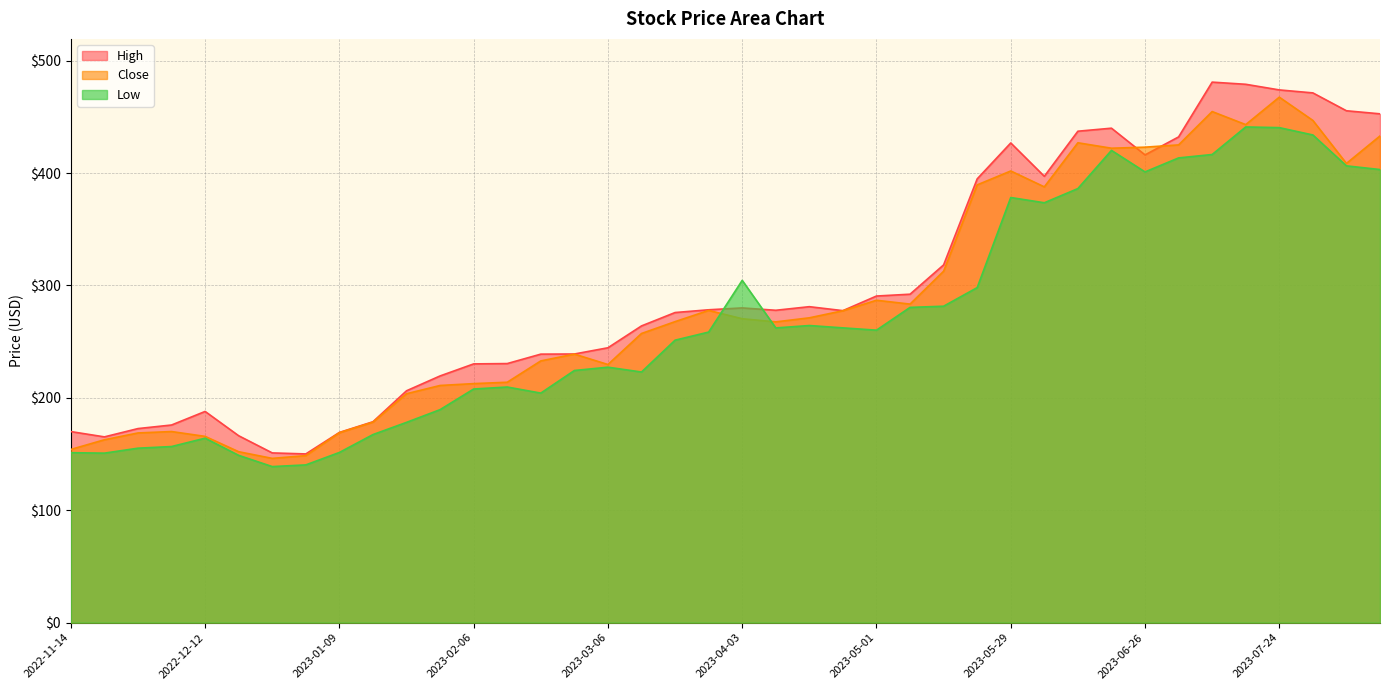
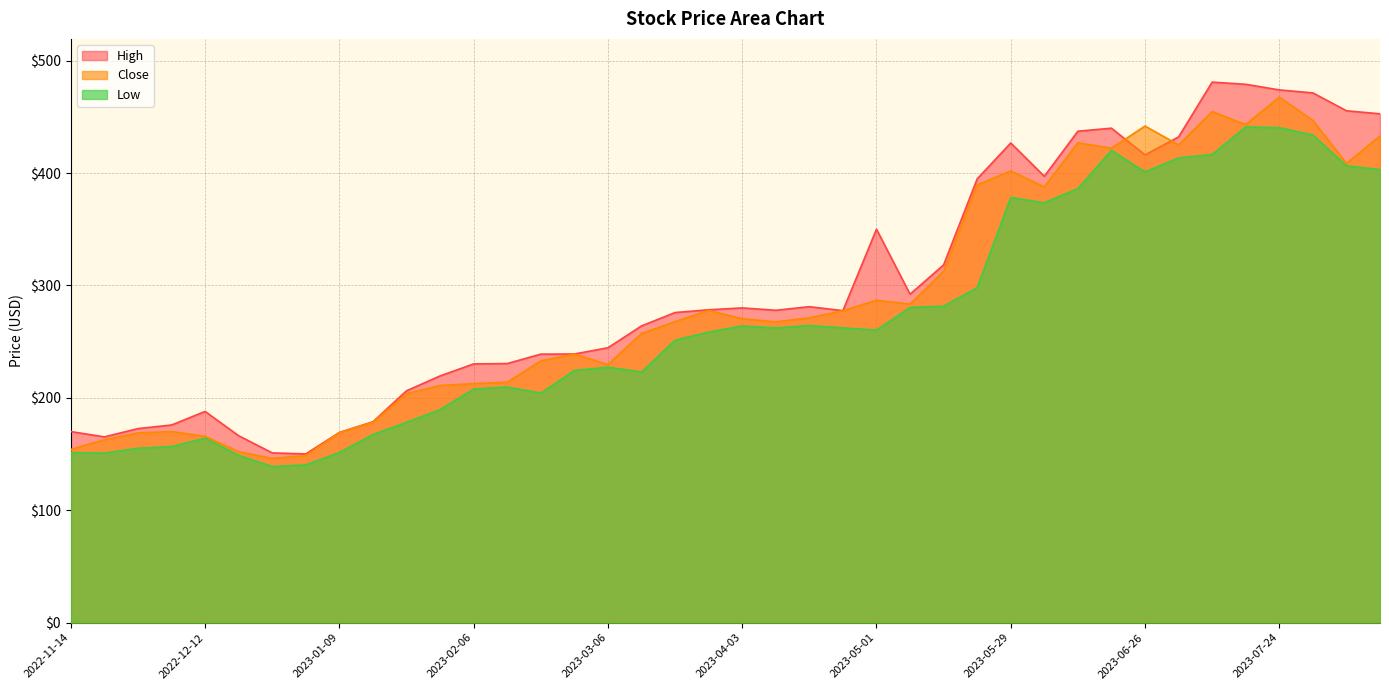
Low, 2023-04-03: $305 -> $264
High, 2023-05-01: $291 -> $350
Close, 2023-06-26: $423 -> $442
